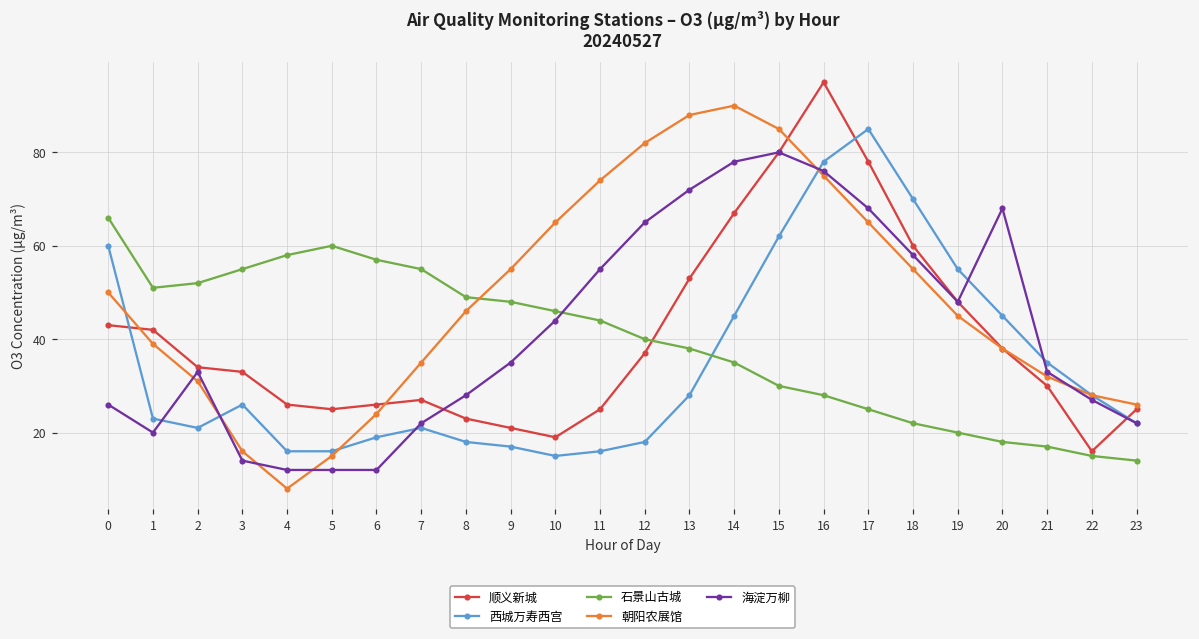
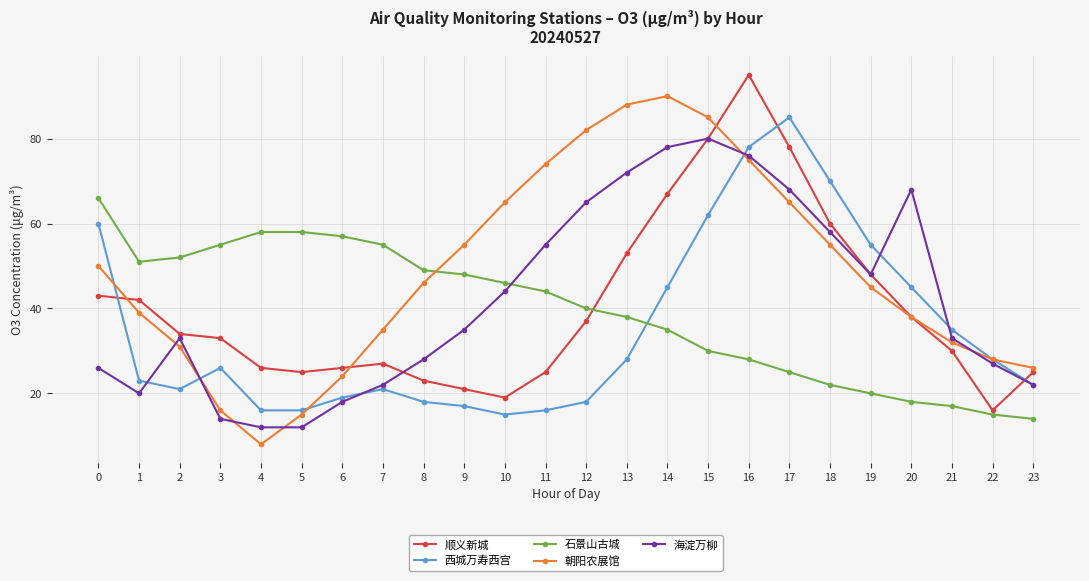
石景山古城, 5: 60 -> 58
海淀万柳, 6: 12 -> 18
